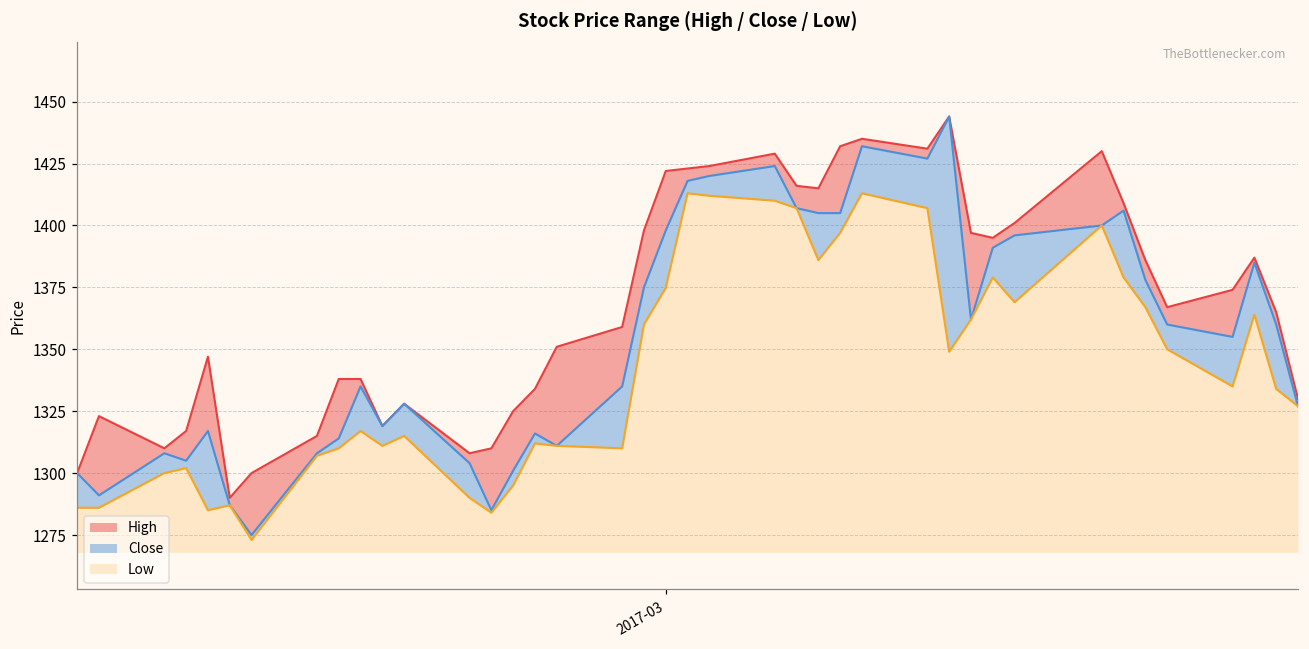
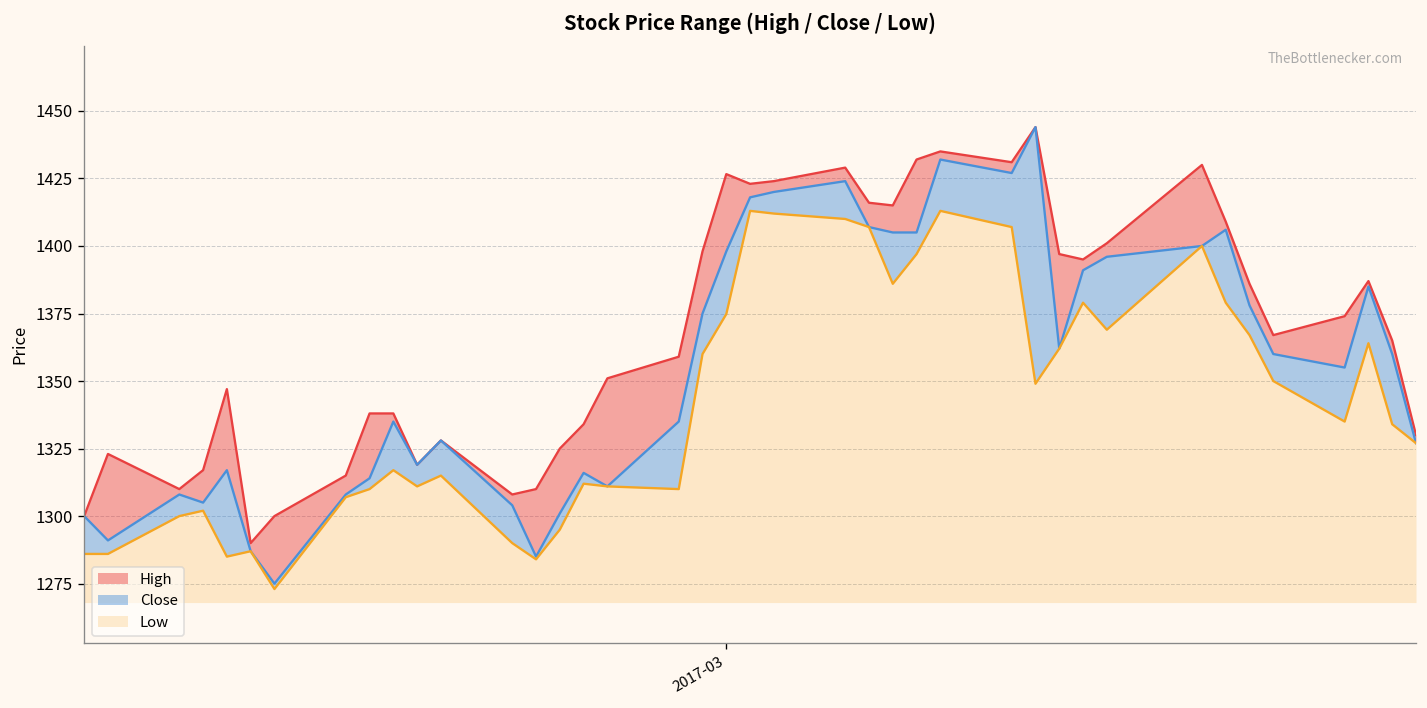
High, 2017-03: 1422 -> 1427
